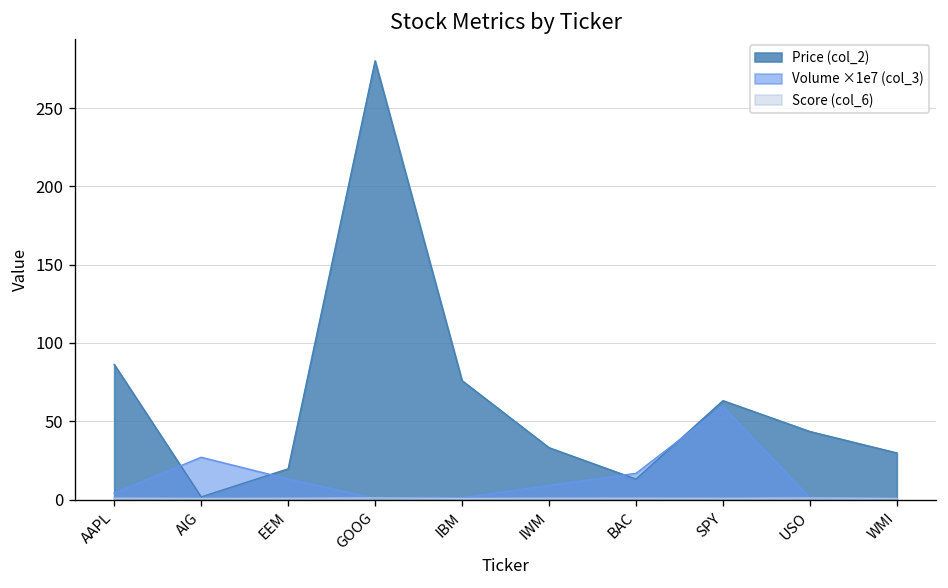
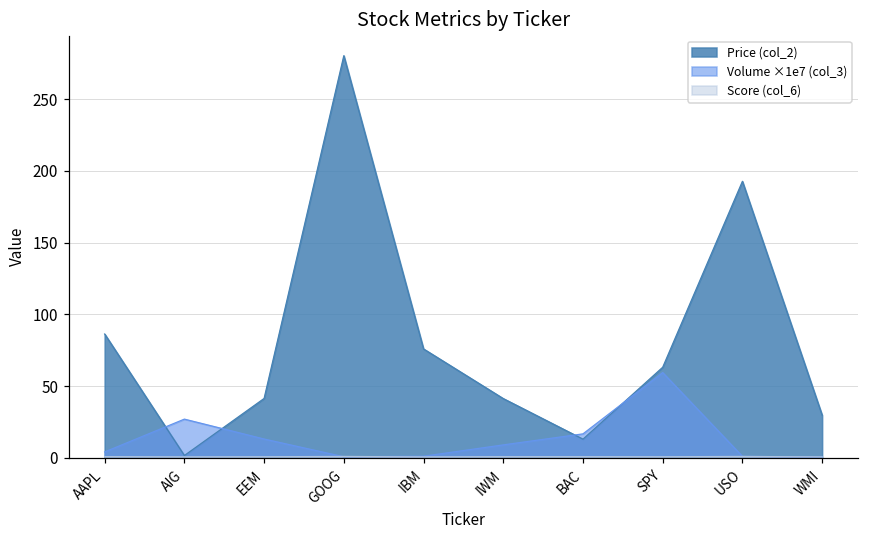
Price (col_2), EEM: 20 -> 41
Price (col_2), IWM: 33 -> 41
Price (col_2), USO: 43 -> 193
